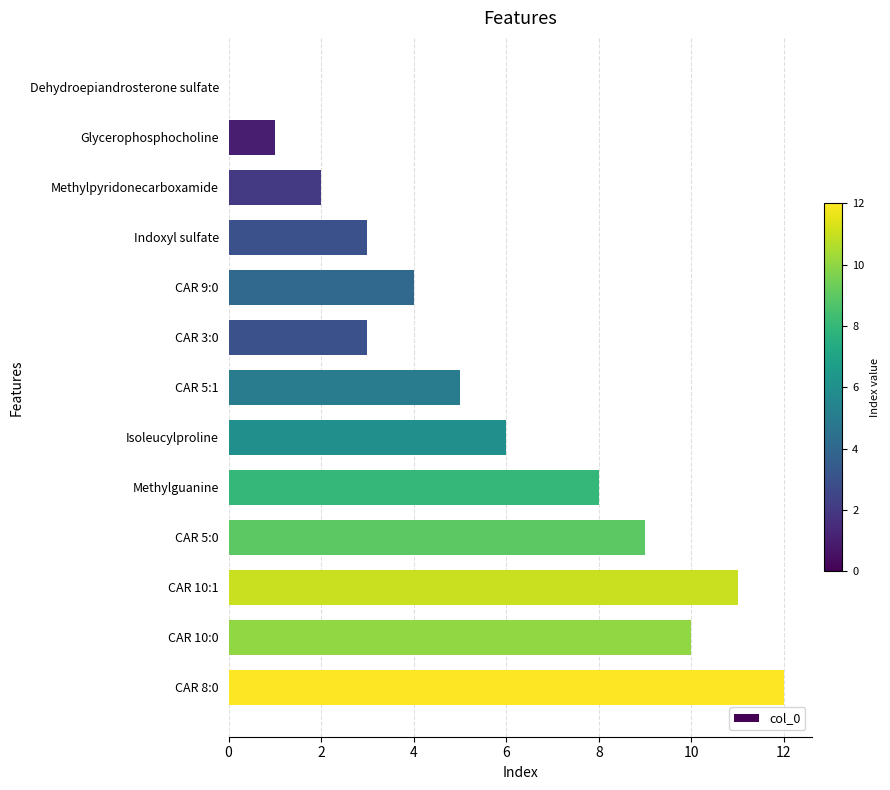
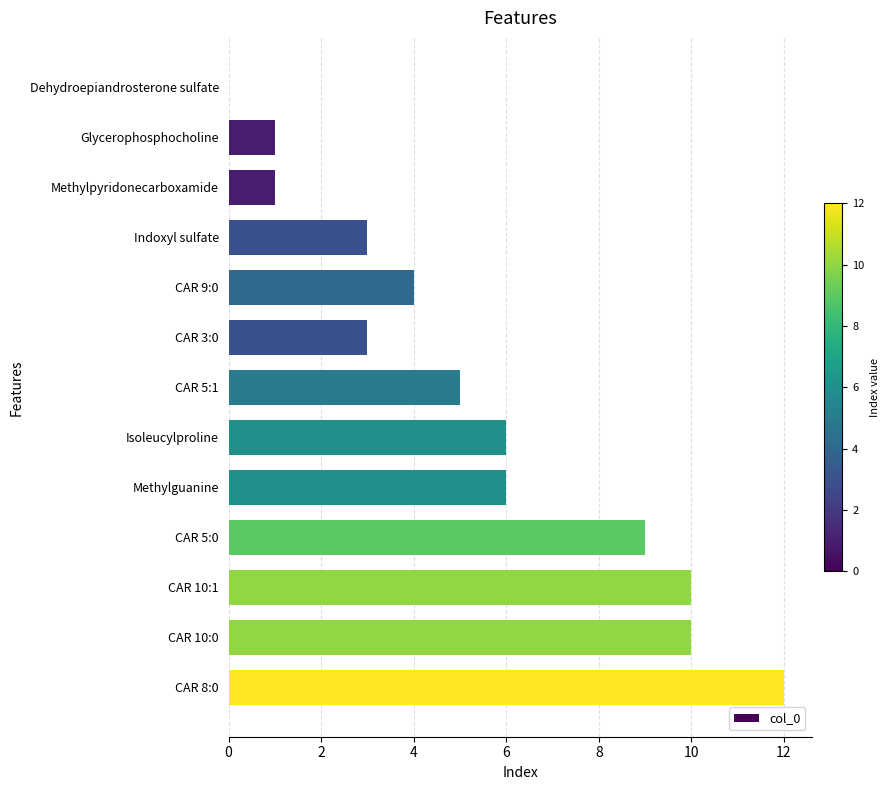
Methylpyridonecarboxamide: 2 -> 1
Methylguanine: 8 -> 6
CAR 10:1: 11 -> 10
